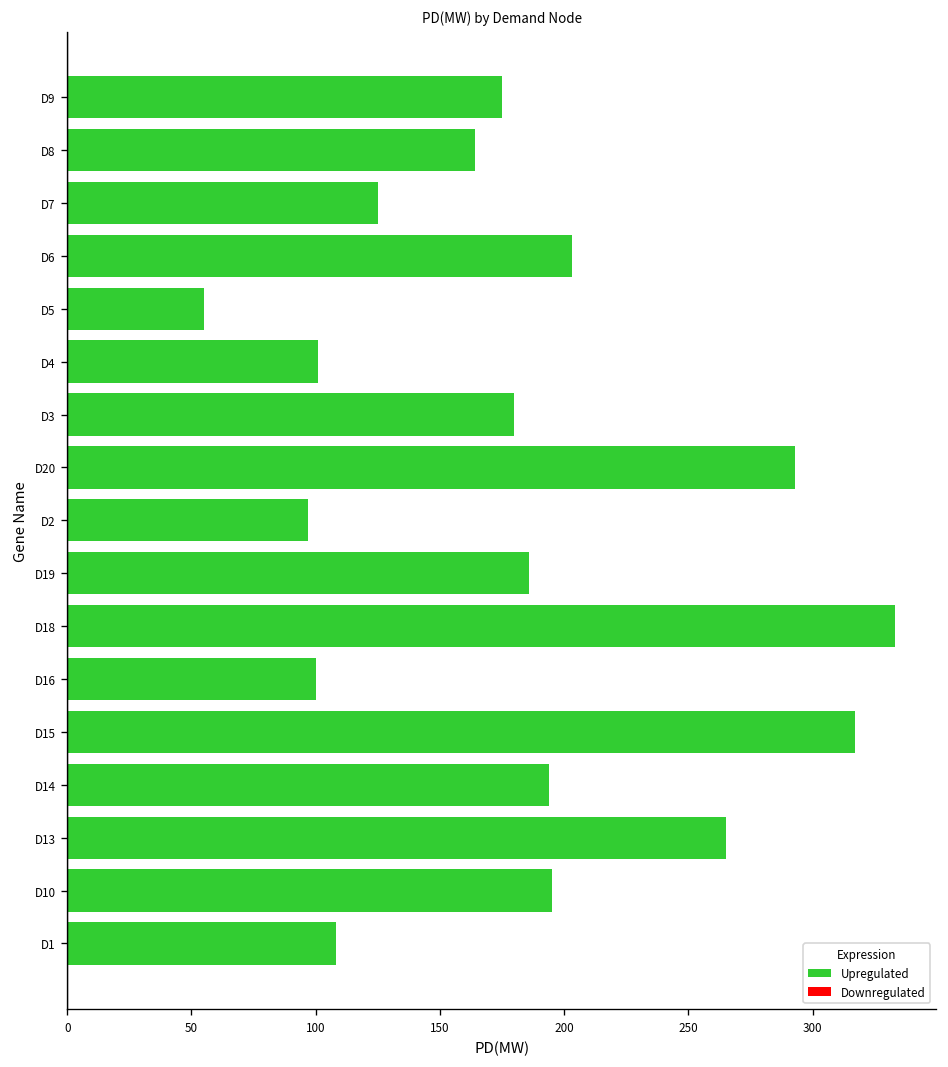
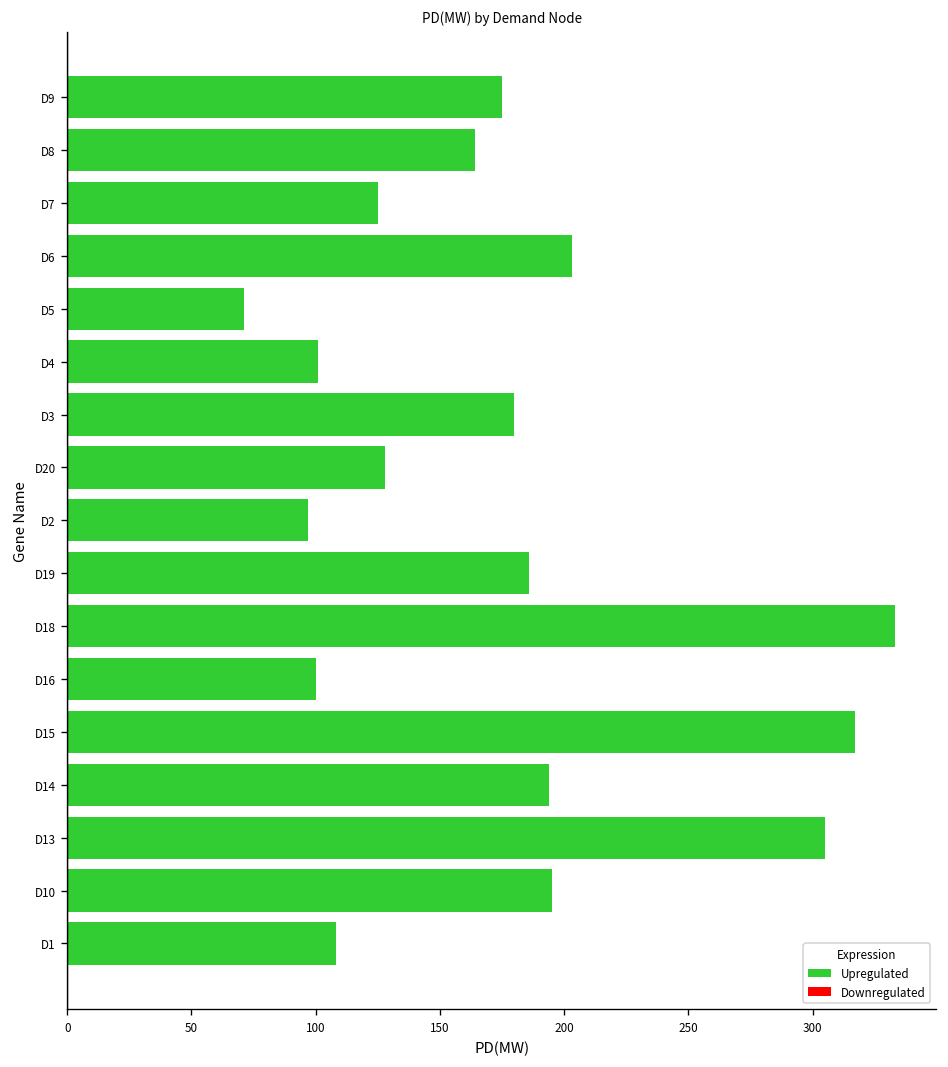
D5: 55 -> 71
D20: 293 -> 128
D13: 265 -> 305
